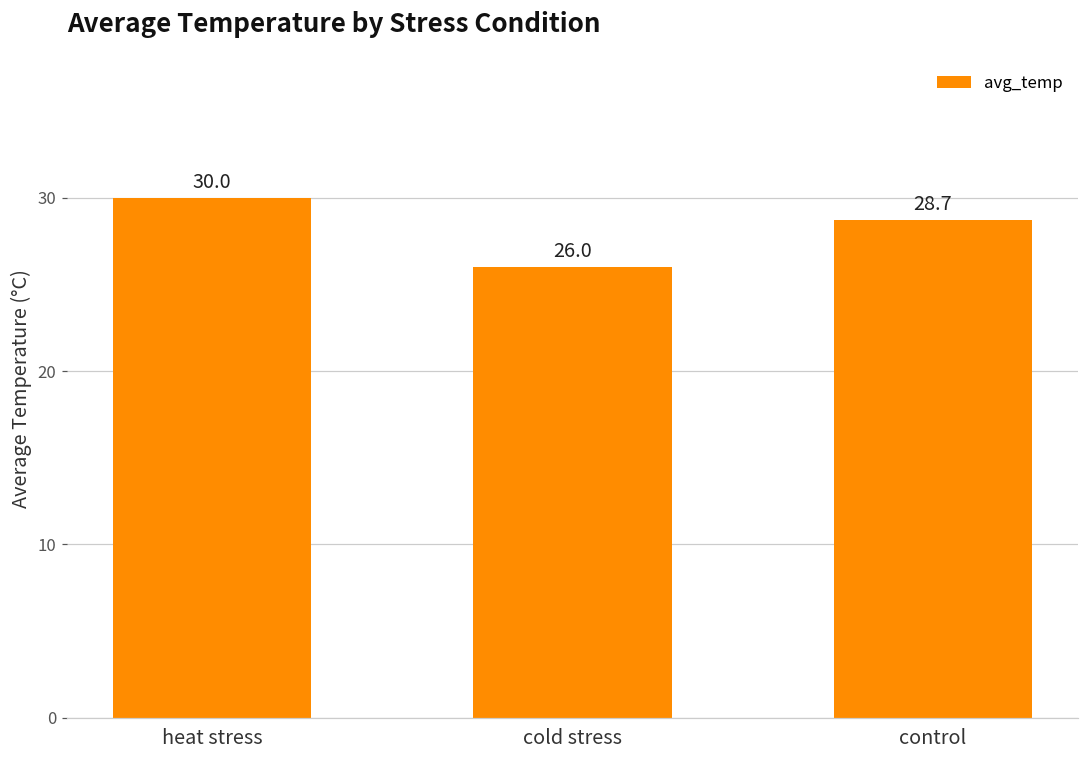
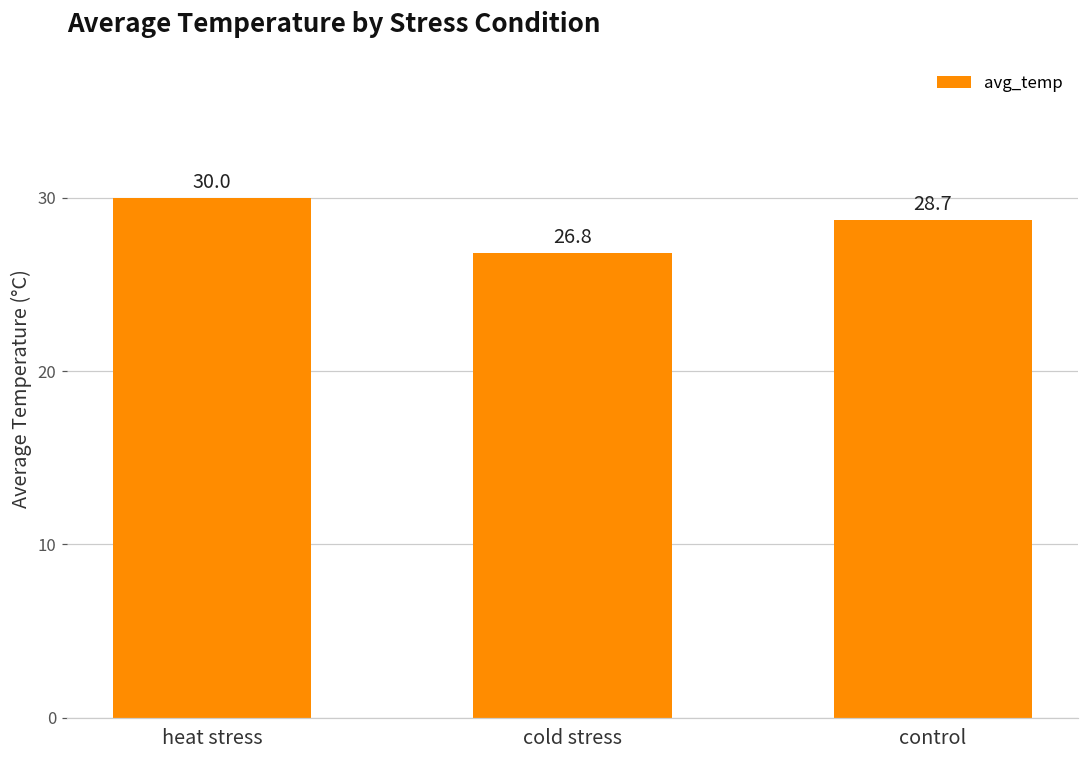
cold stress: 26.0 -> 26.8
